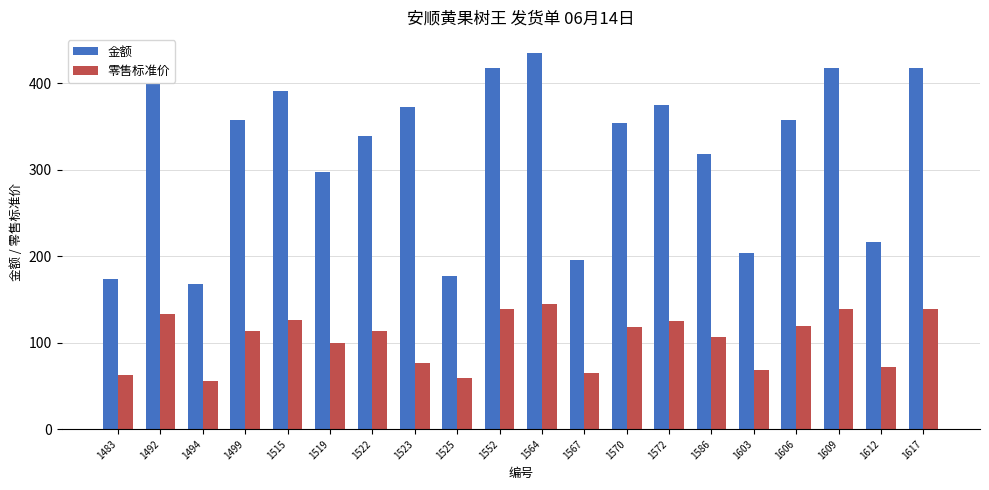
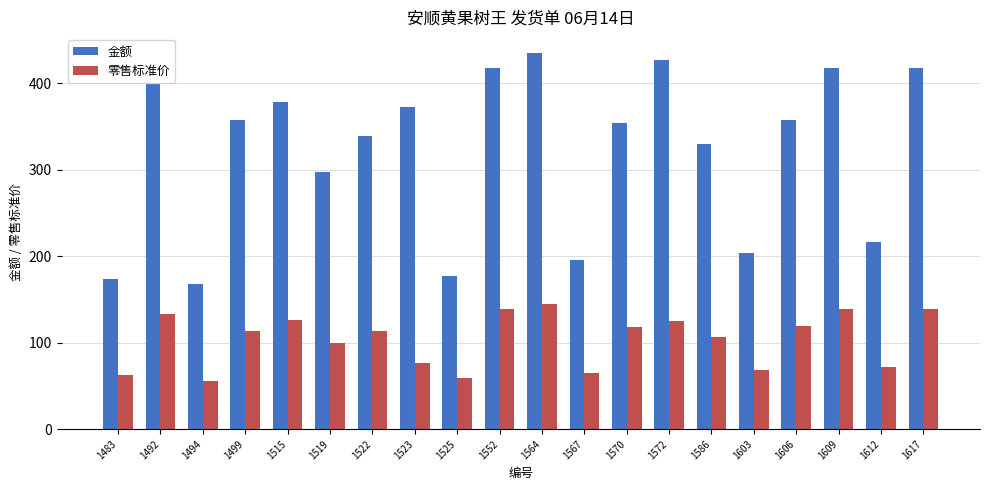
金额, 1515: 390 -> 380
金额, 1572: 380 -> 430
金额, 1586: 320 -> 330
